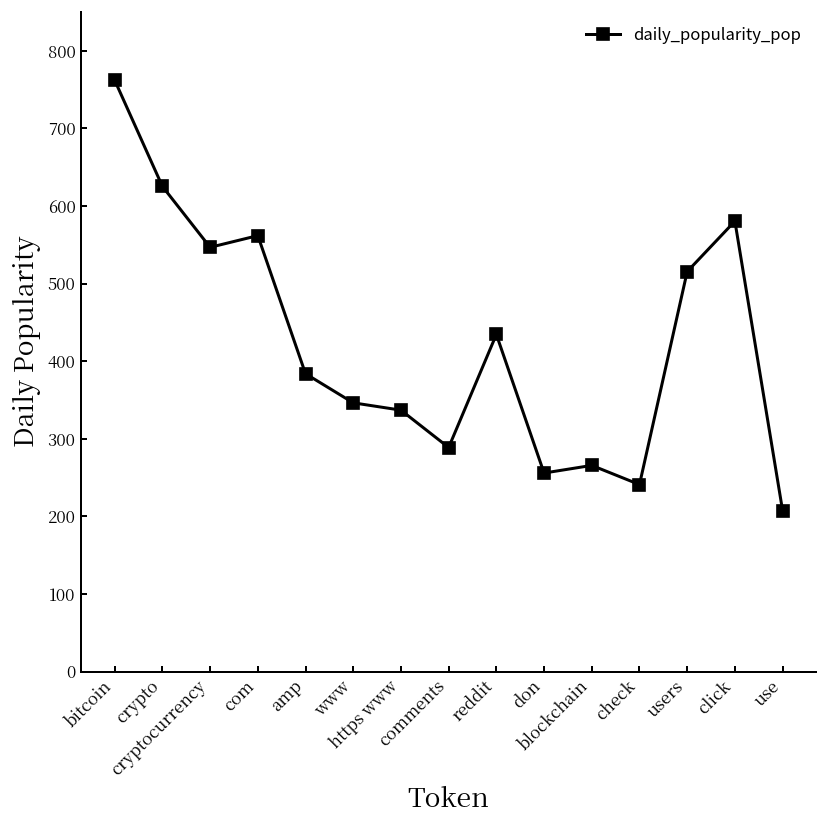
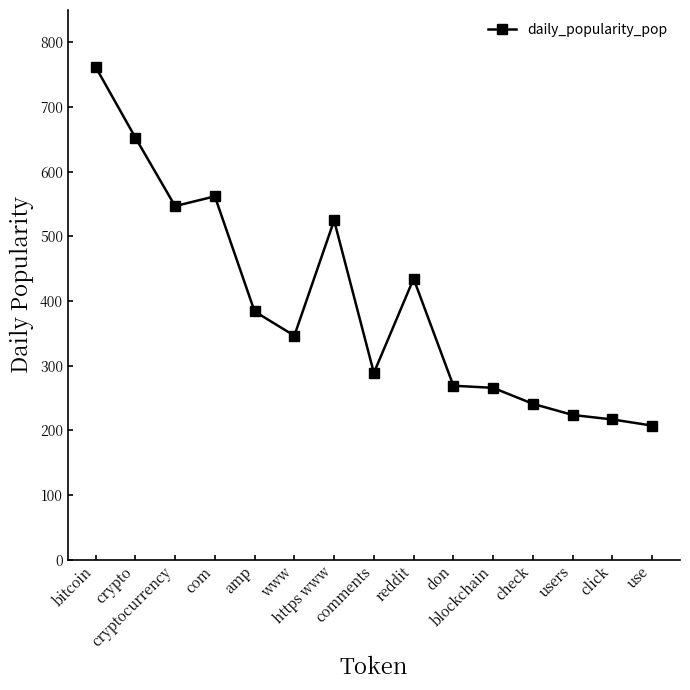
crypto: 630 -> 650
https www: 340 -> 520
don: 260 -> 270
users: 520 -> 220
click: 580 -> 220
